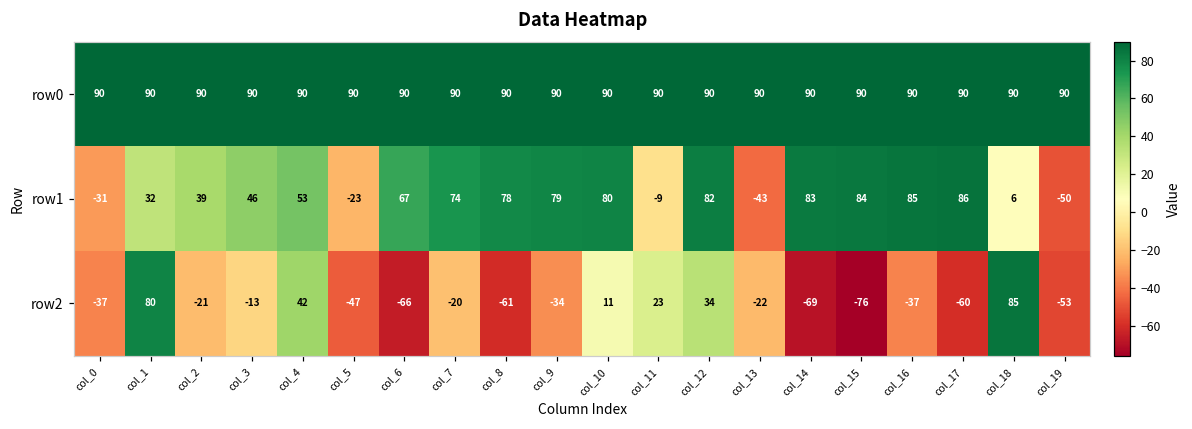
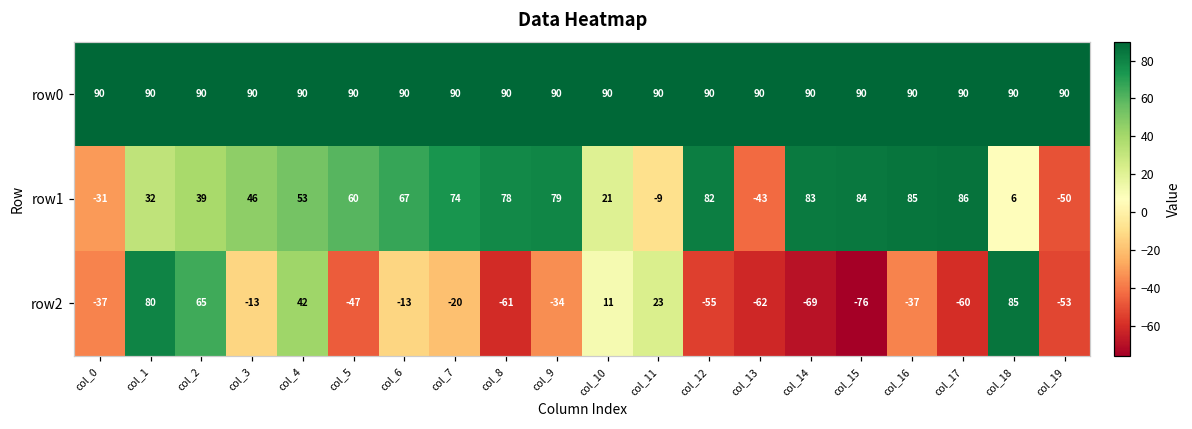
row1, col_5: -23 -> 60
row1, col_10: 80 -> 21
row2, col_2: -21 -> 65
row2, col_6: -66 -> -13
row2, col_12: 34 -> -55
row2, col_13: -22 -> -62
